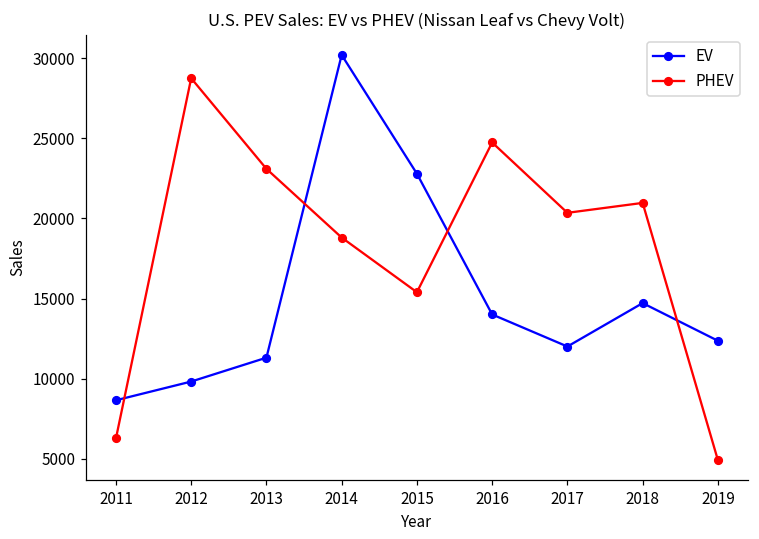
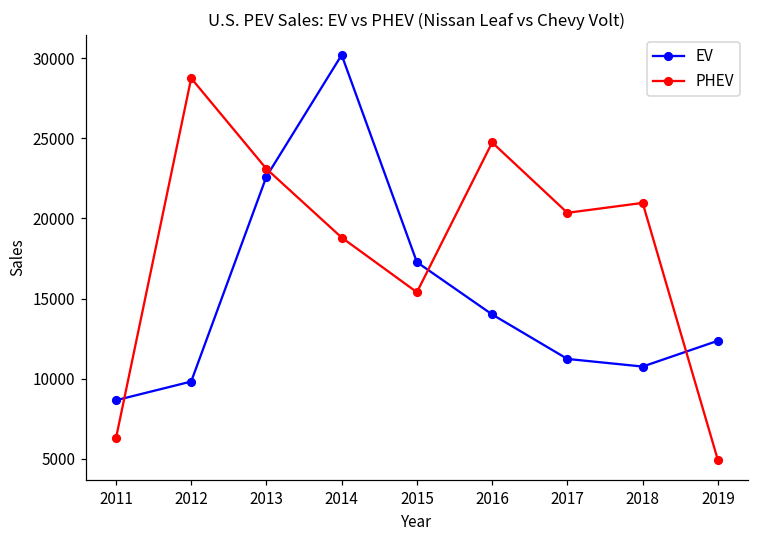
EV, 2013: 11300 -> 22600
EV, 2015: 22800 -> 17300
EV, 2017: 12000 -> 11200
EV, 2018: 14700 -> 10800
